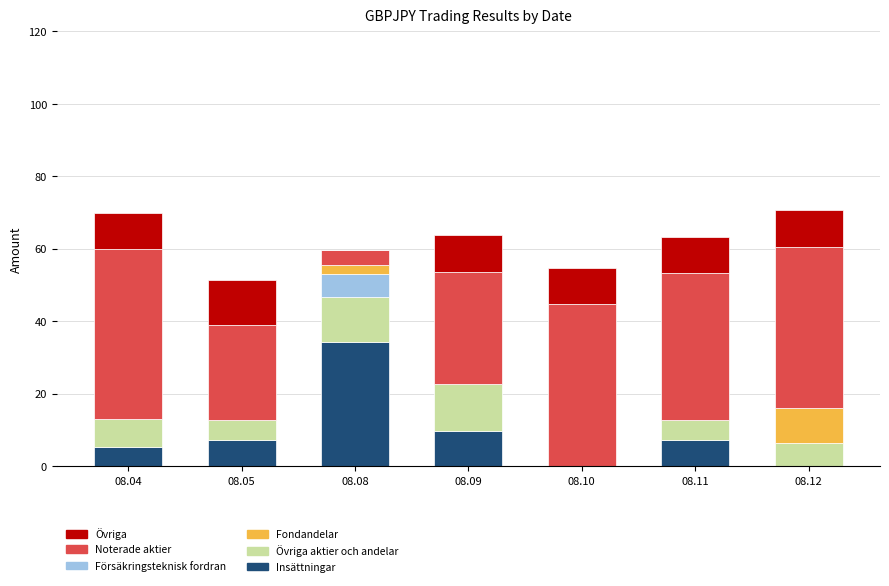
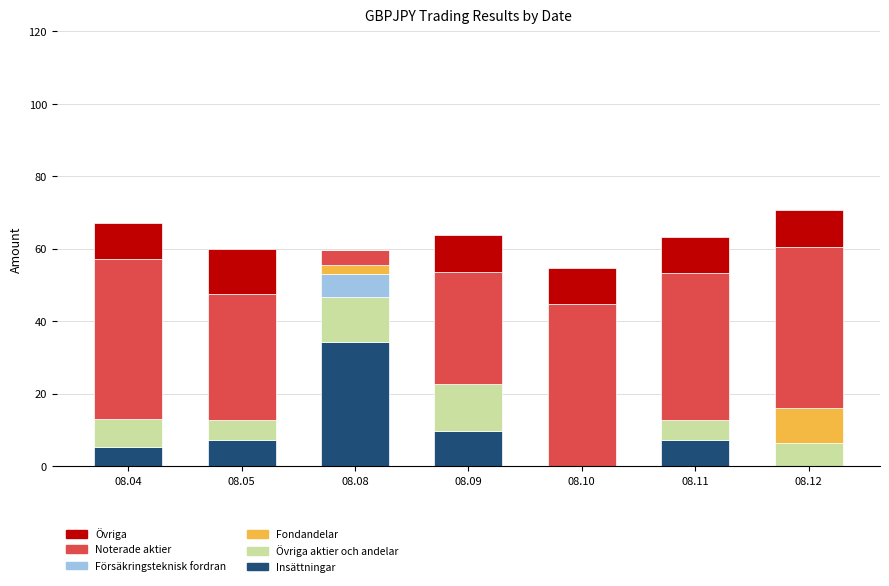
Noterade aktier, 08.04: 47 -> 44
Noterade aktier, 08.05: 26 -> 35
